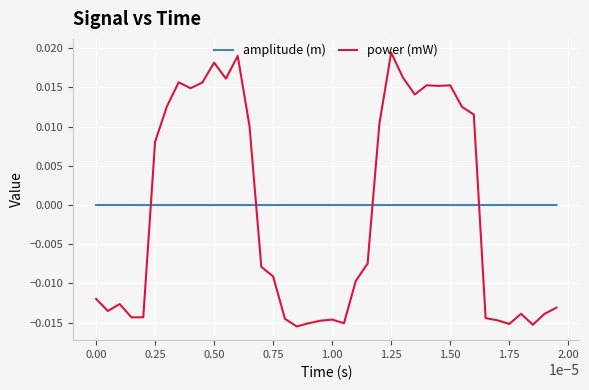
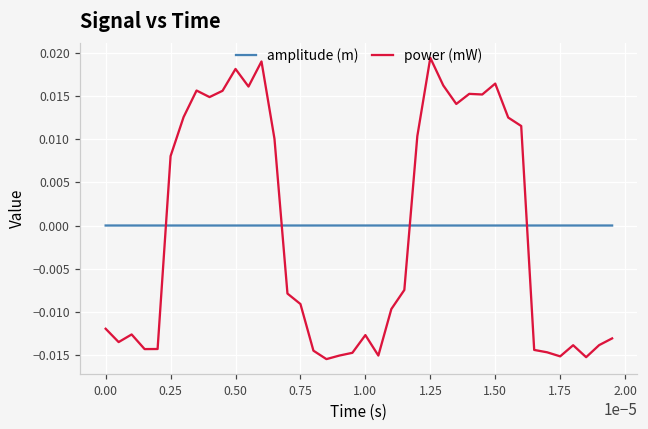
power (mW), 1.00: -0.015 -> -0.013
power (mW), 1.50: 0.015 -> 0.016
